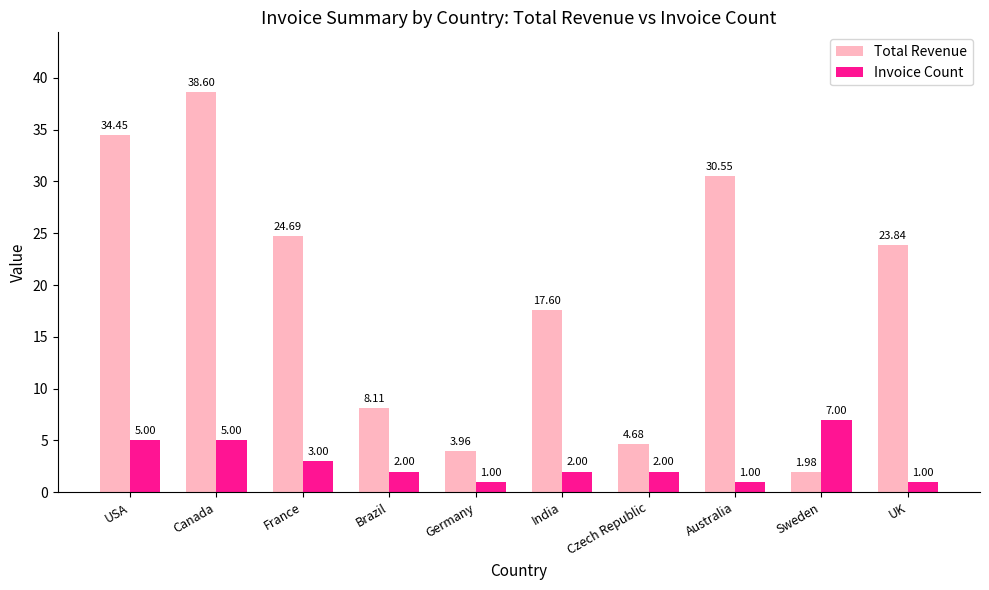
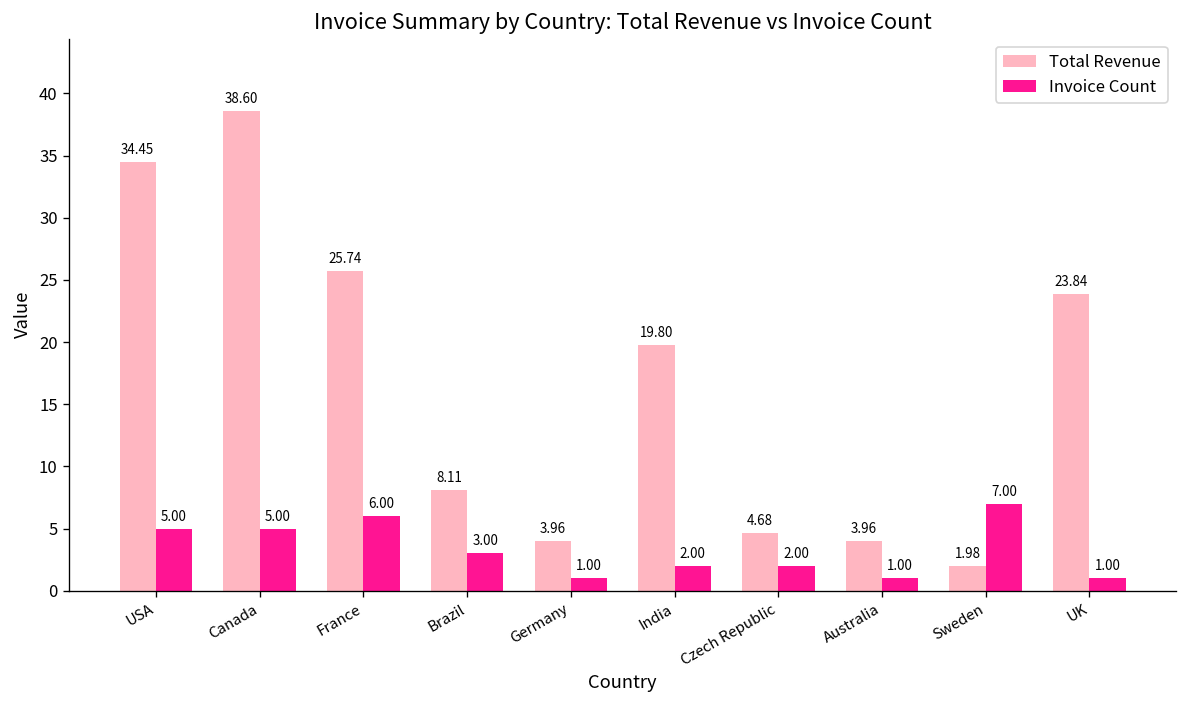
Total Revenue, France: 24.69 -> 25.74
Invoice Count, France: 3.00 -> 6.00
Invoice Count, Brazil: 2.00 -> 3.00
Total Revenue, India: 17.60 -> 19.80
Total Revenue, Australia: 30.55 -> 3.96
